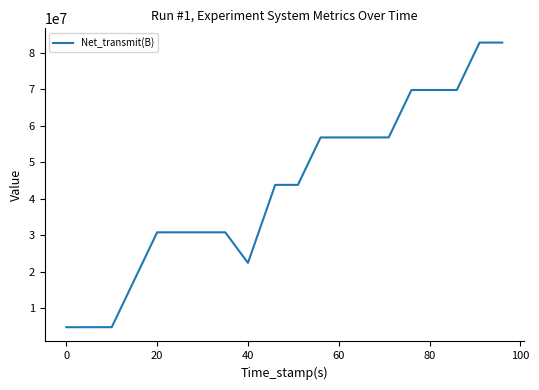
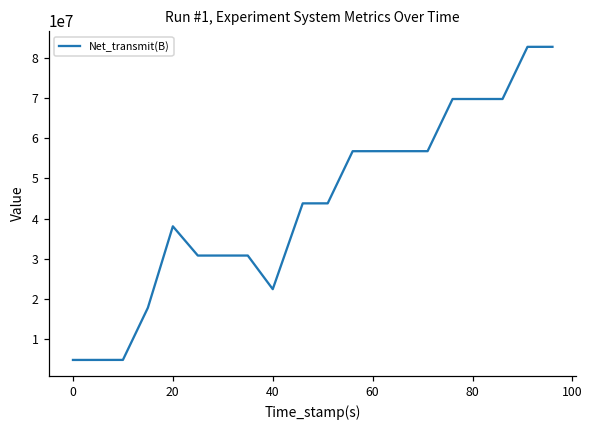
20: 31000000 -> 38000000
